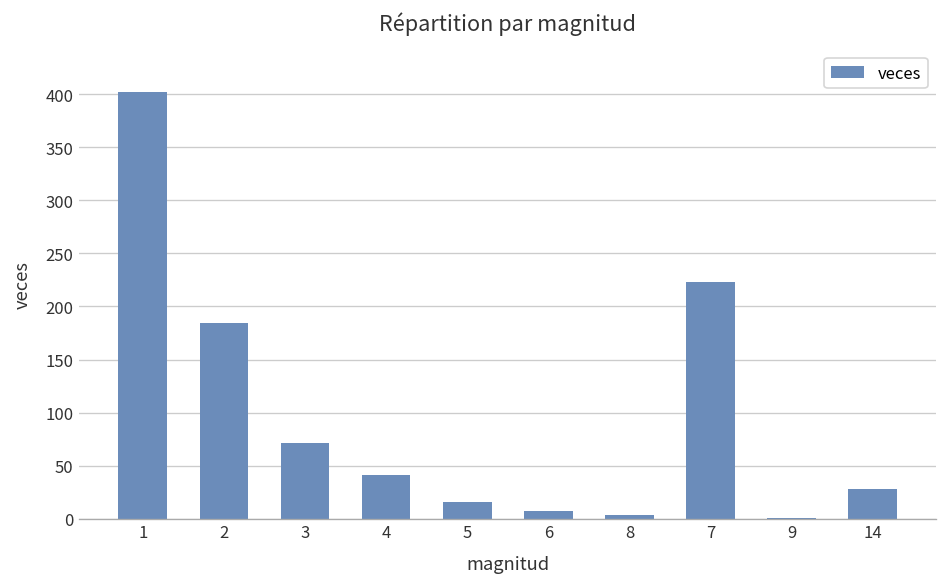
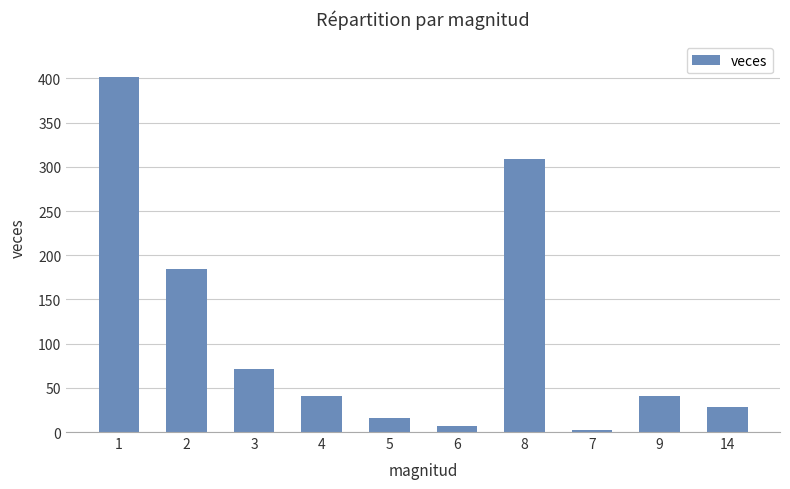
8: 0 -> 310
7: 220 -> 0
9: 0 -> 40
